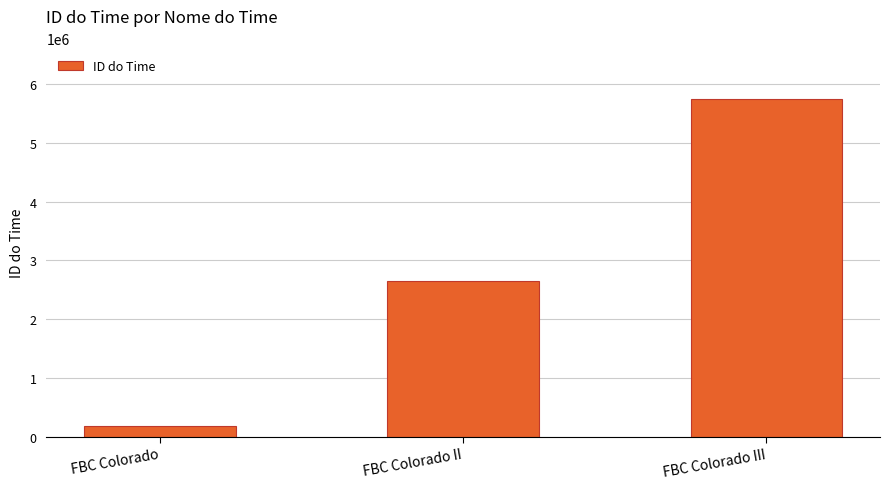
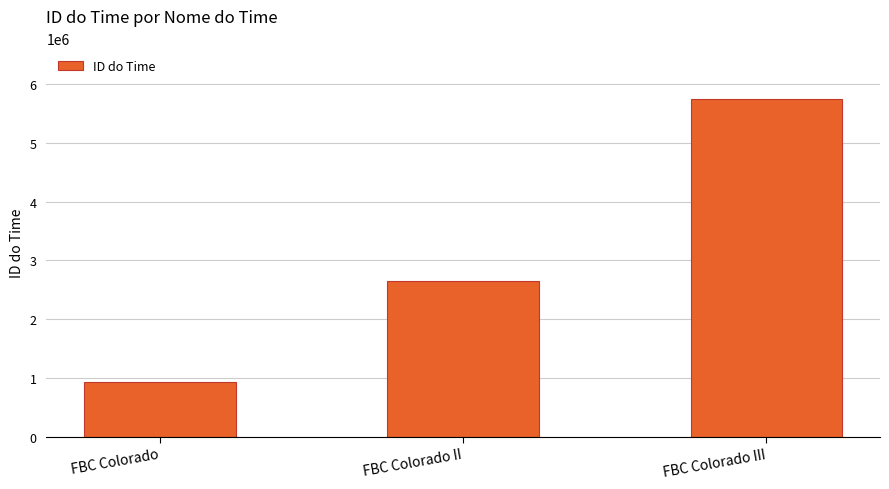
FBC Colorado: 200000 -> 900000
